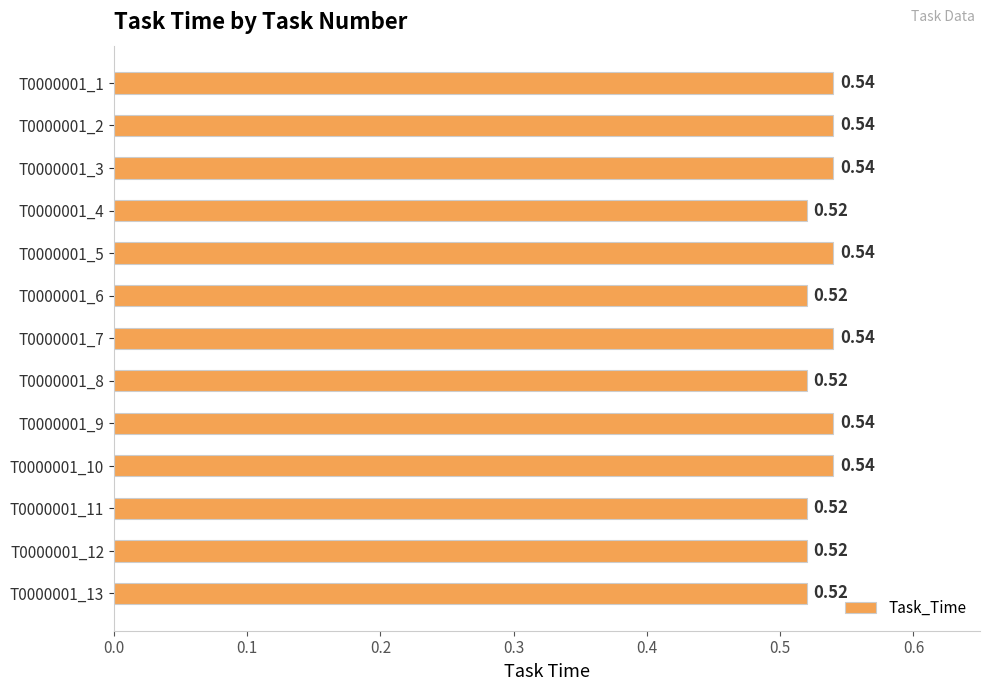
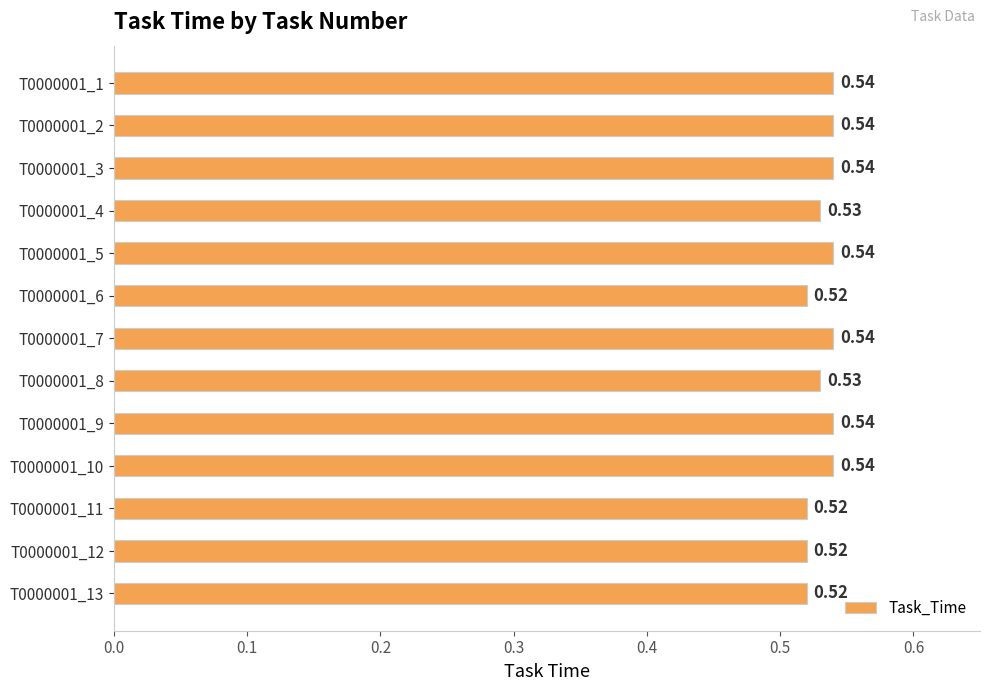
T0000001_4: 0.52 -> 0.53
T0000001_8: 0.52 -> 0.53
